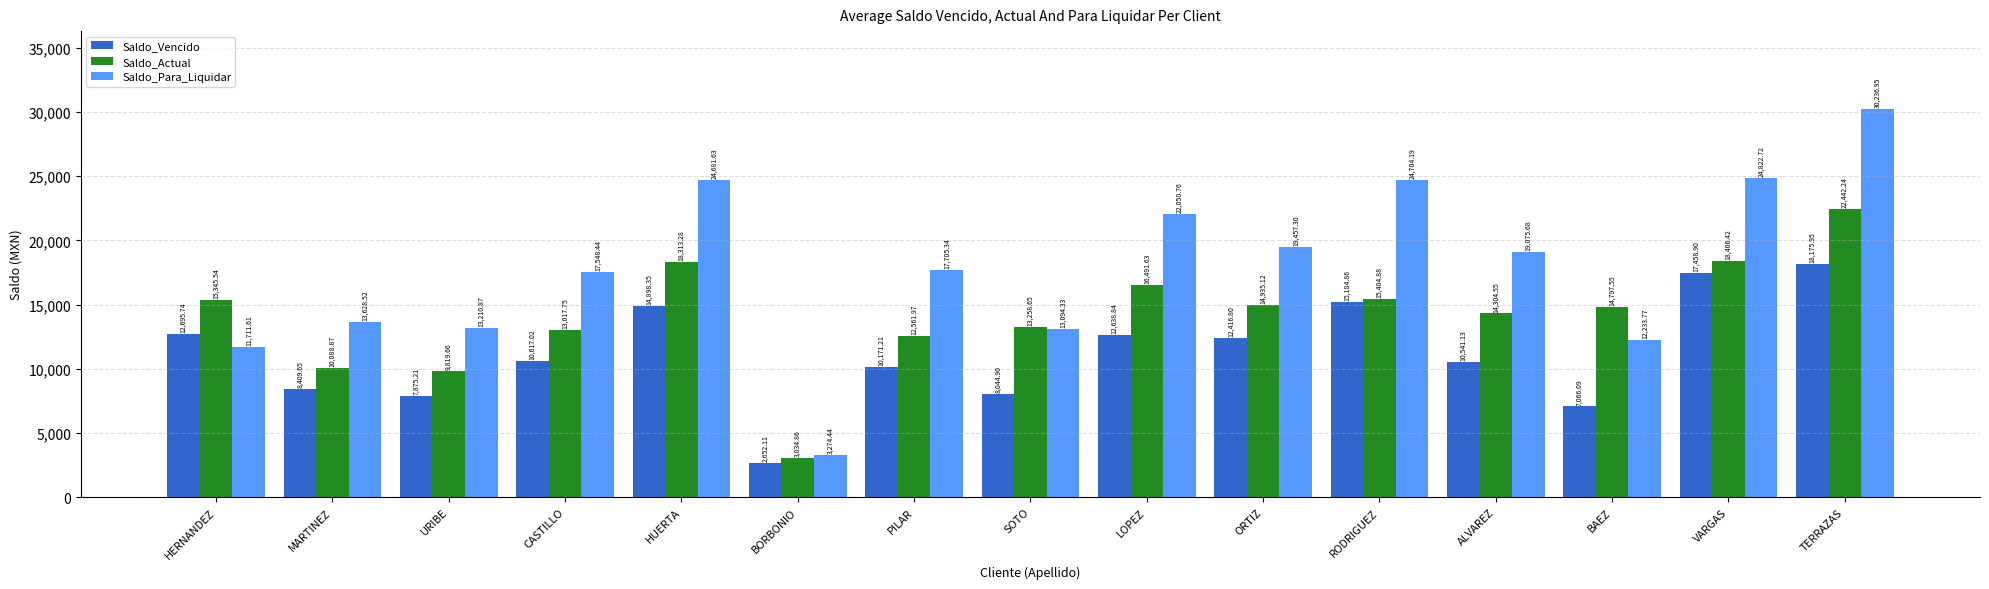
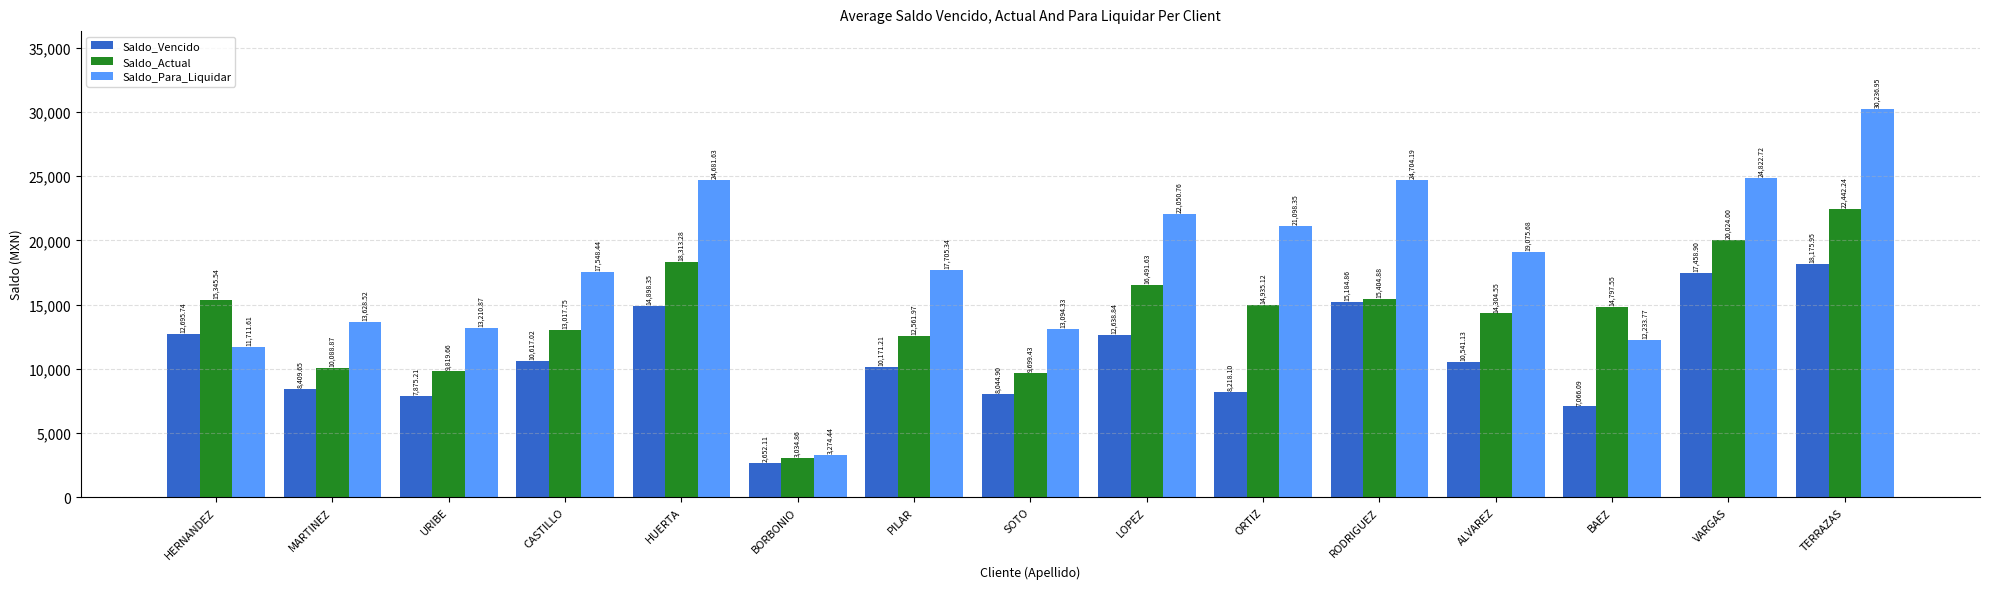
Saldo_Actual, SOTO: 13,258.65 -> 9,699.43
Saldo_Vencido, ORTIZ: 12,416.80 -> 8,218.10
Saldo_Para_Liquidar, ORTIZ: 19,457.30 -> 21,098.35
Saldo_Actual, VARGAS: 18,406.42 -> 20,024.00
